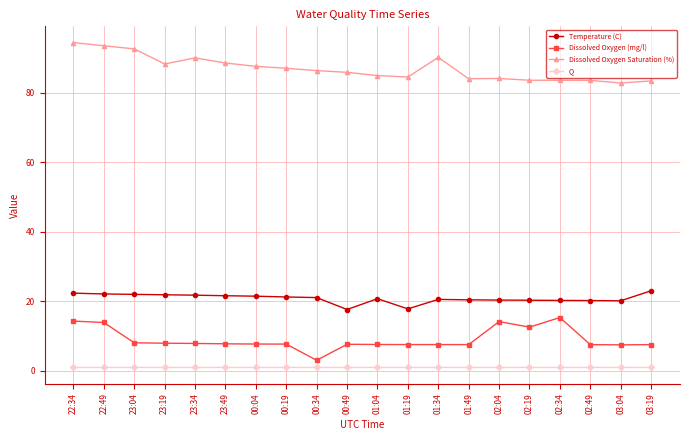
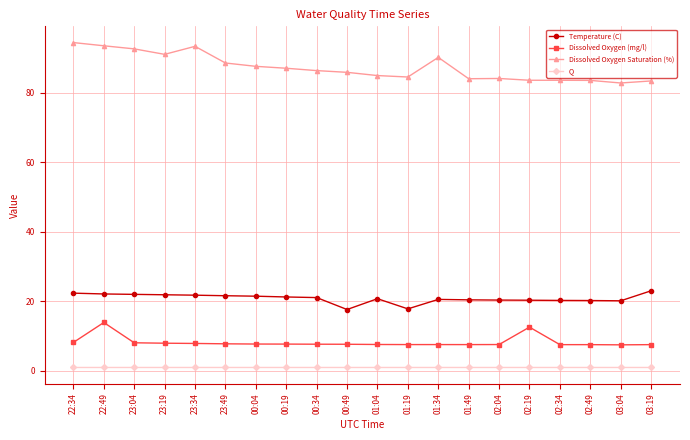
Dissolved Oxygen (mg/l), 22:34: 14 -> 8
Dissolved Oxygen Saturation (%), 23:19: 88 -> 91
Dissolved Oxygen Saturation (%), 23:34: 90 -> 93
Dissolved Oxygen (mg/l), 00:34: 3 -> 8
Dissolved Oxygen (mg/l), 02:04: 14 -> 8
Dissolved Oxygen (mg/l), 02:34: 15 -> 8
